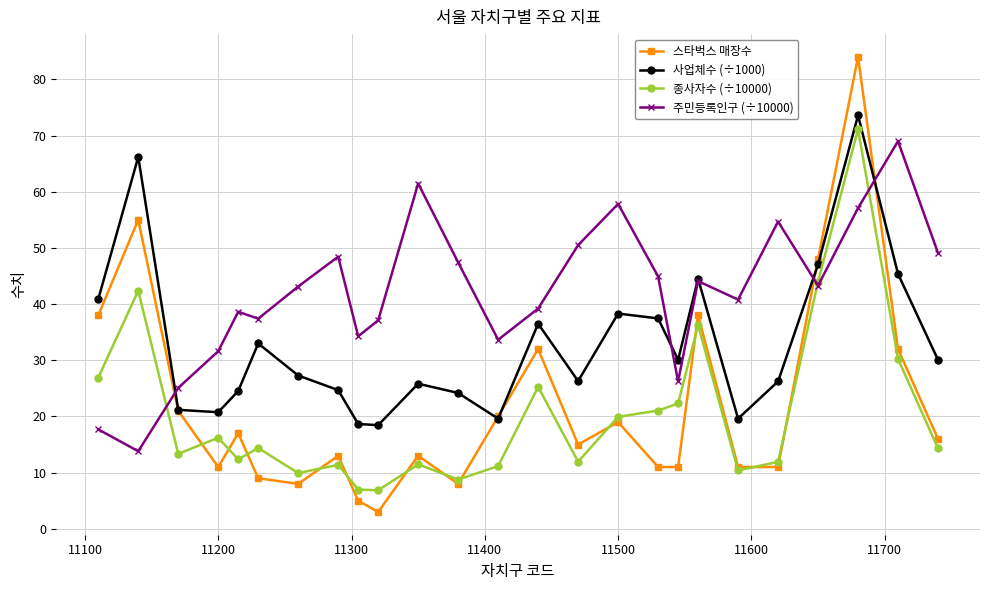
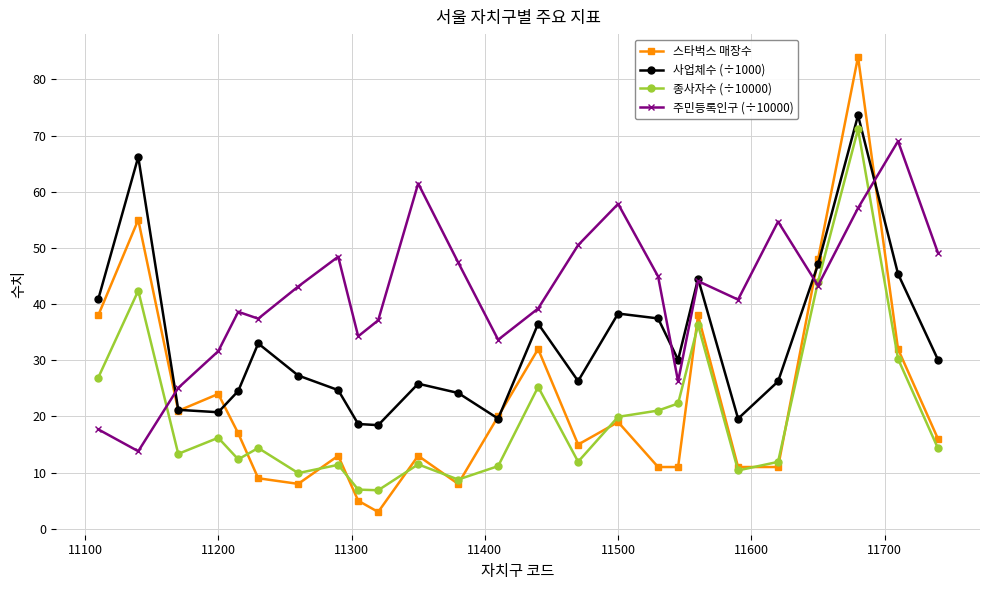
스타벅스 매장수, 11200: 11 -> 24
